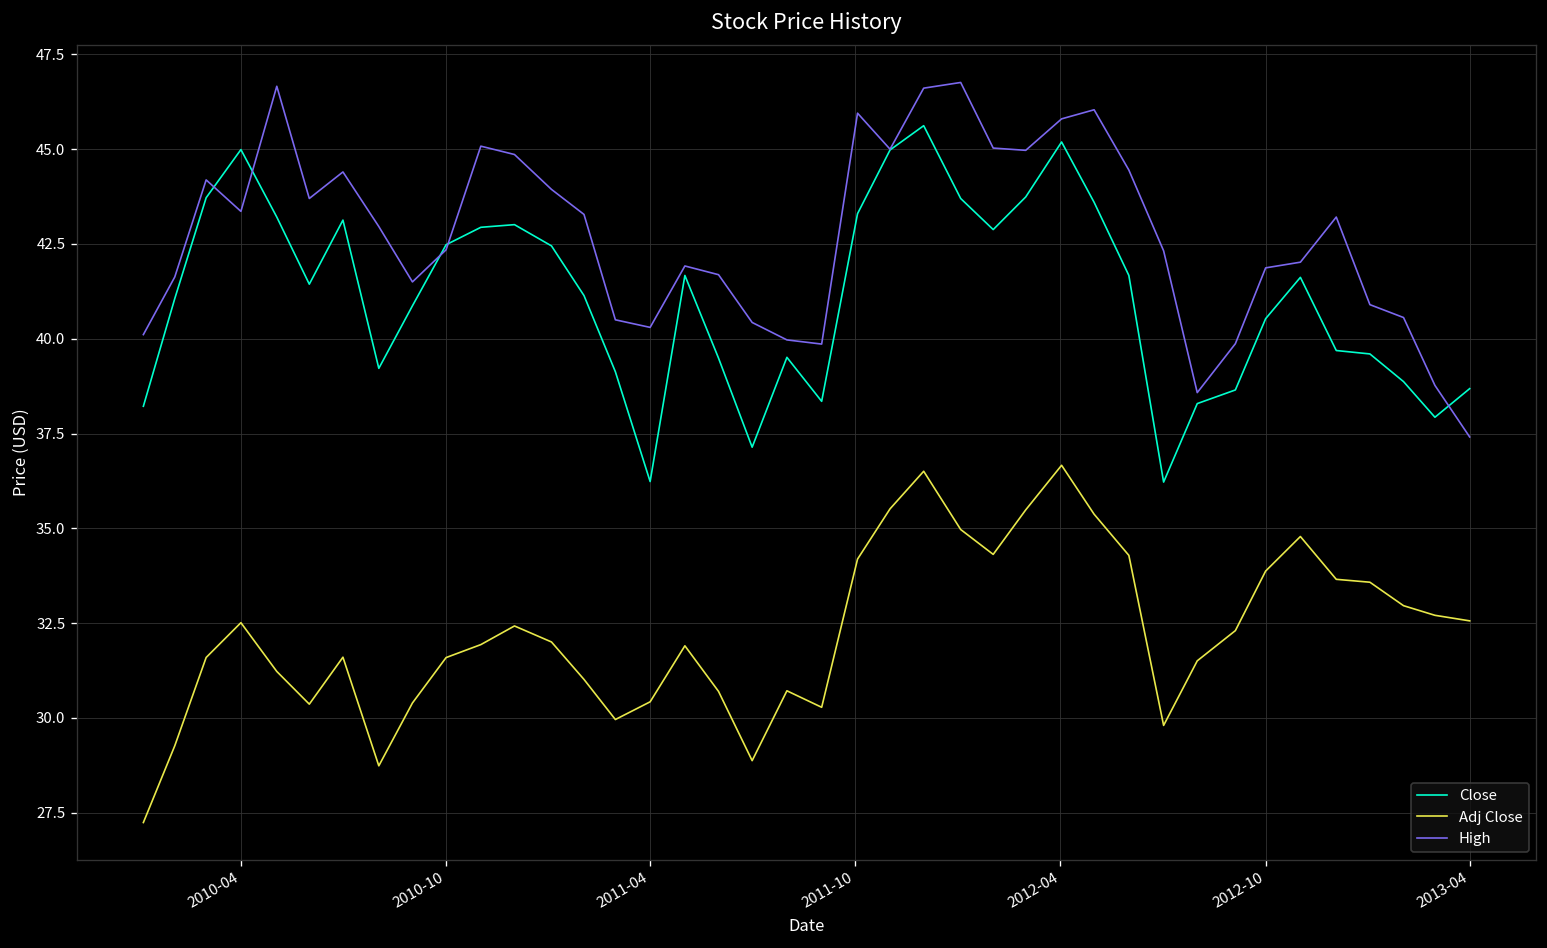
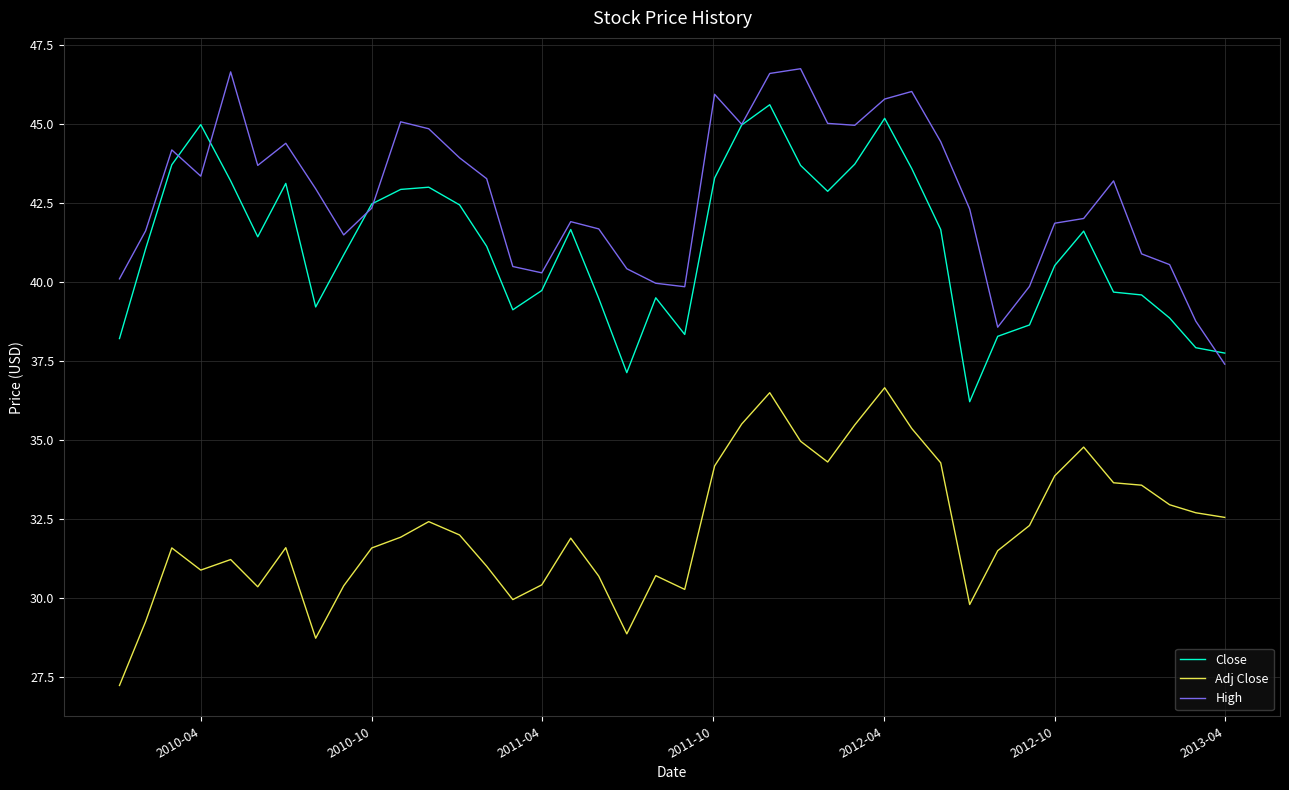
Adj Close, 2010-04: 32.5 -> 30.9
Close, 2011-04: 36.2 -> 39.7
Close, 2013-04: 38.7 -> 37.8
